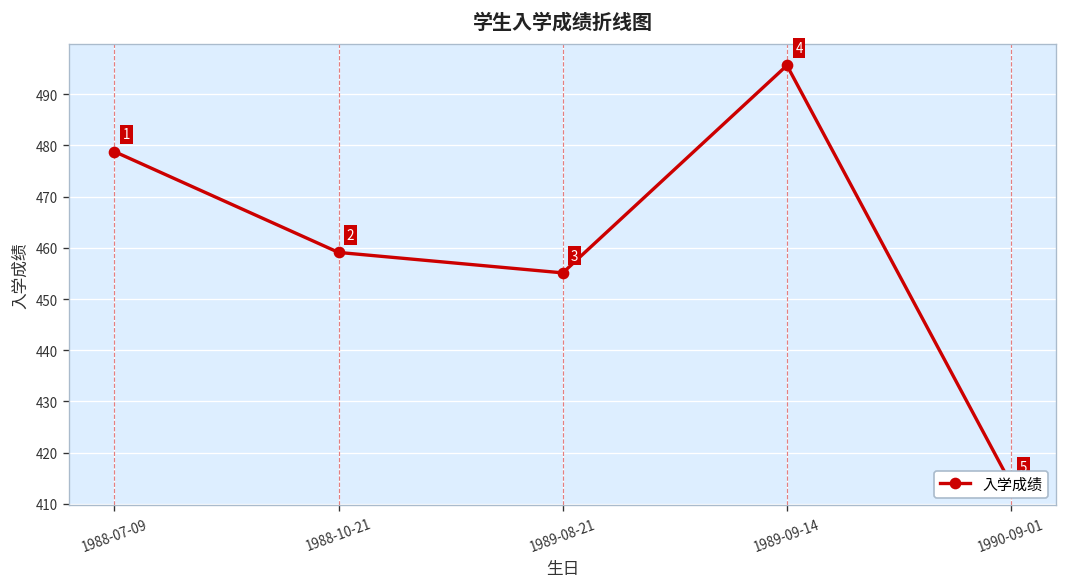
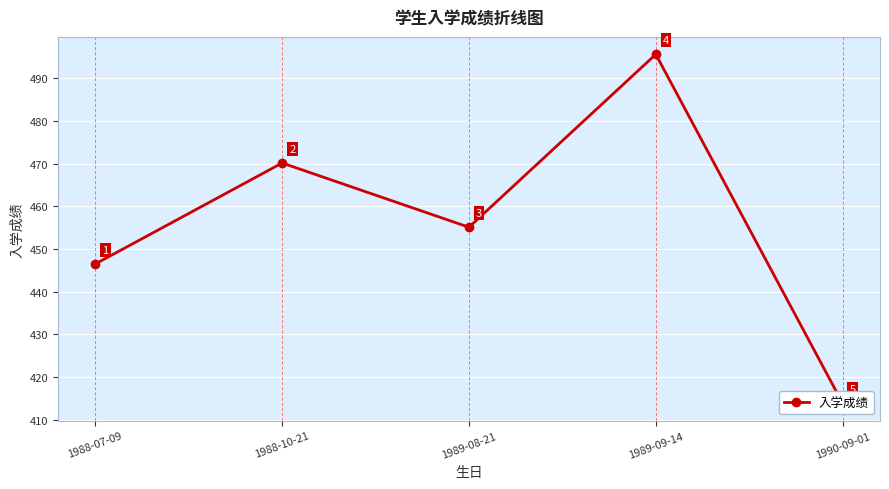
1988-07-09: 479 -> 447
1988-10-21: 459 -> 470
